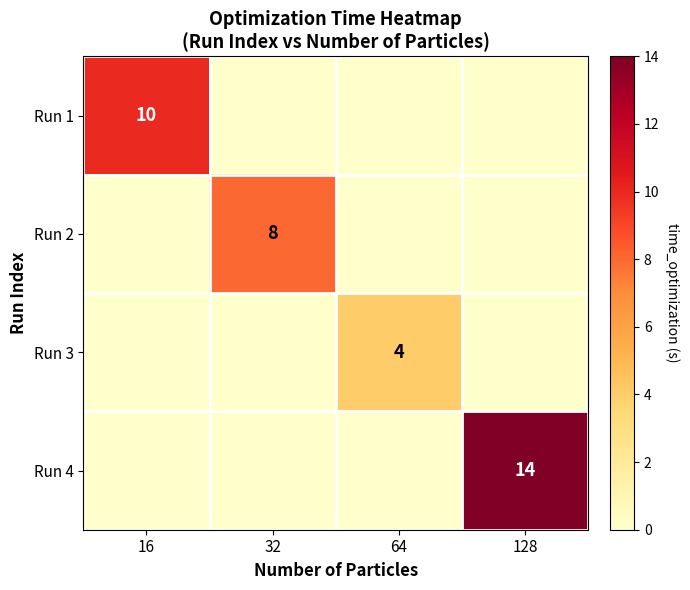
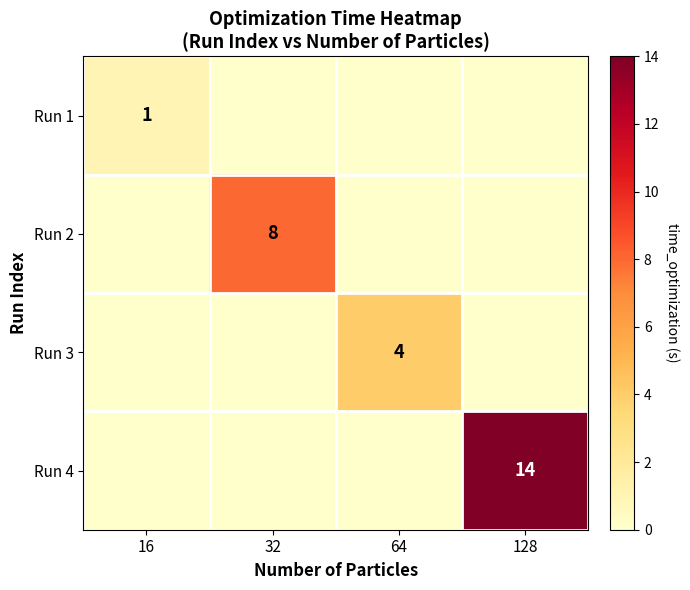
Run 1, 16: 10 -> 1
